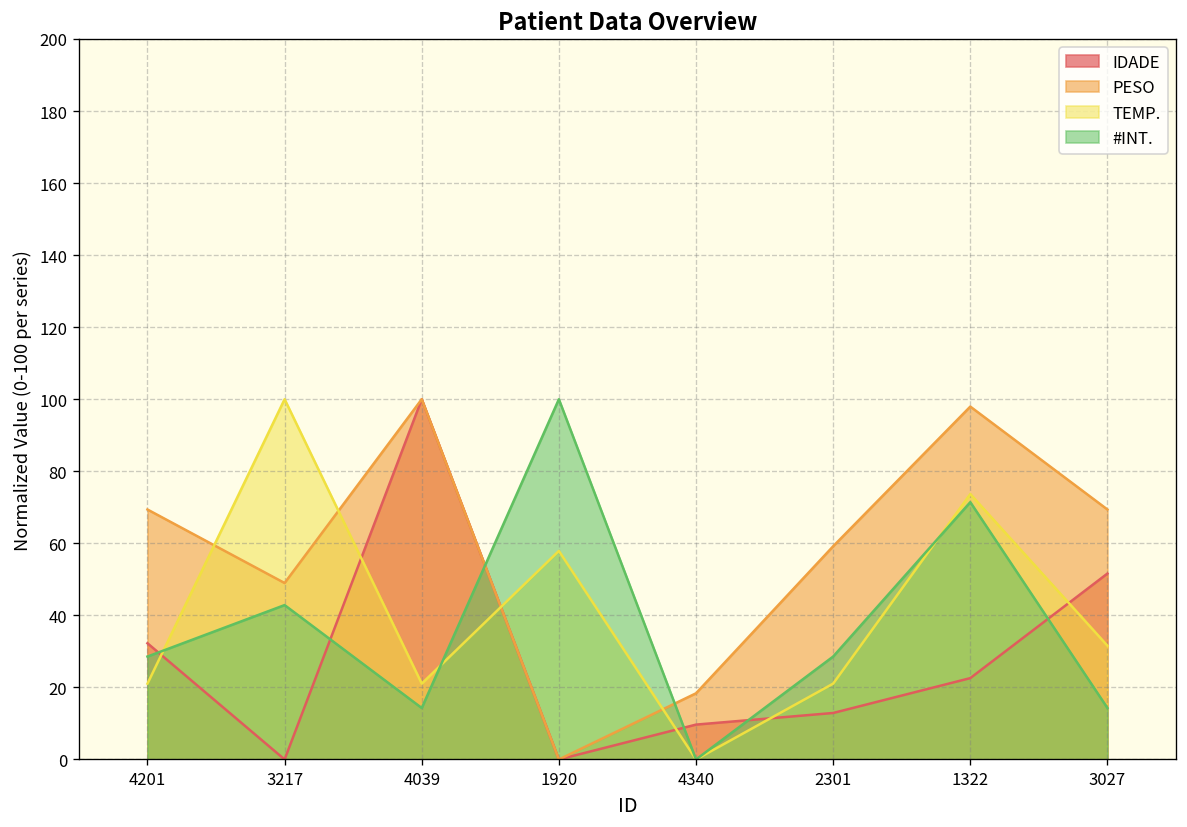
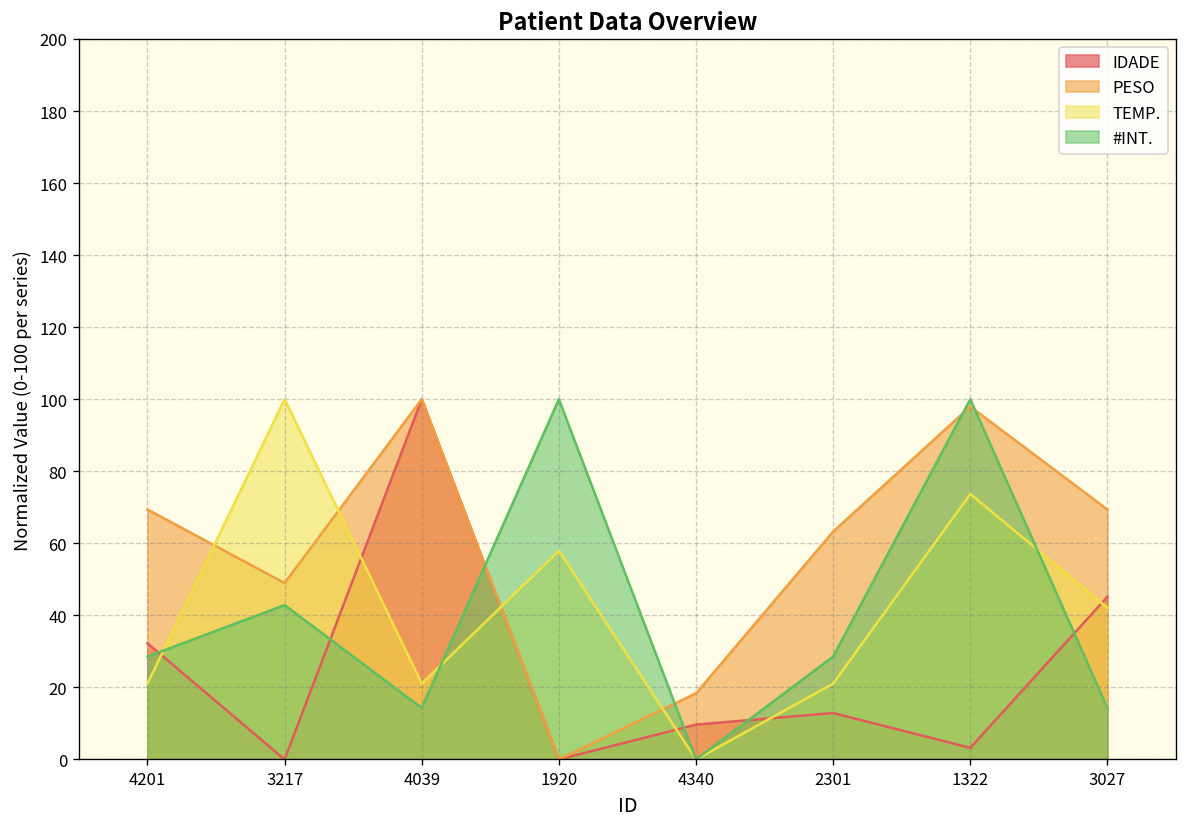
PESO, 2301: 59 -> 63
IDADE, 1322: 23 -> 3
#INT., 1322: 71 -> 100
IDADE, 3027: 52 -> 45
TEMP., 3027: 32 -> 42
